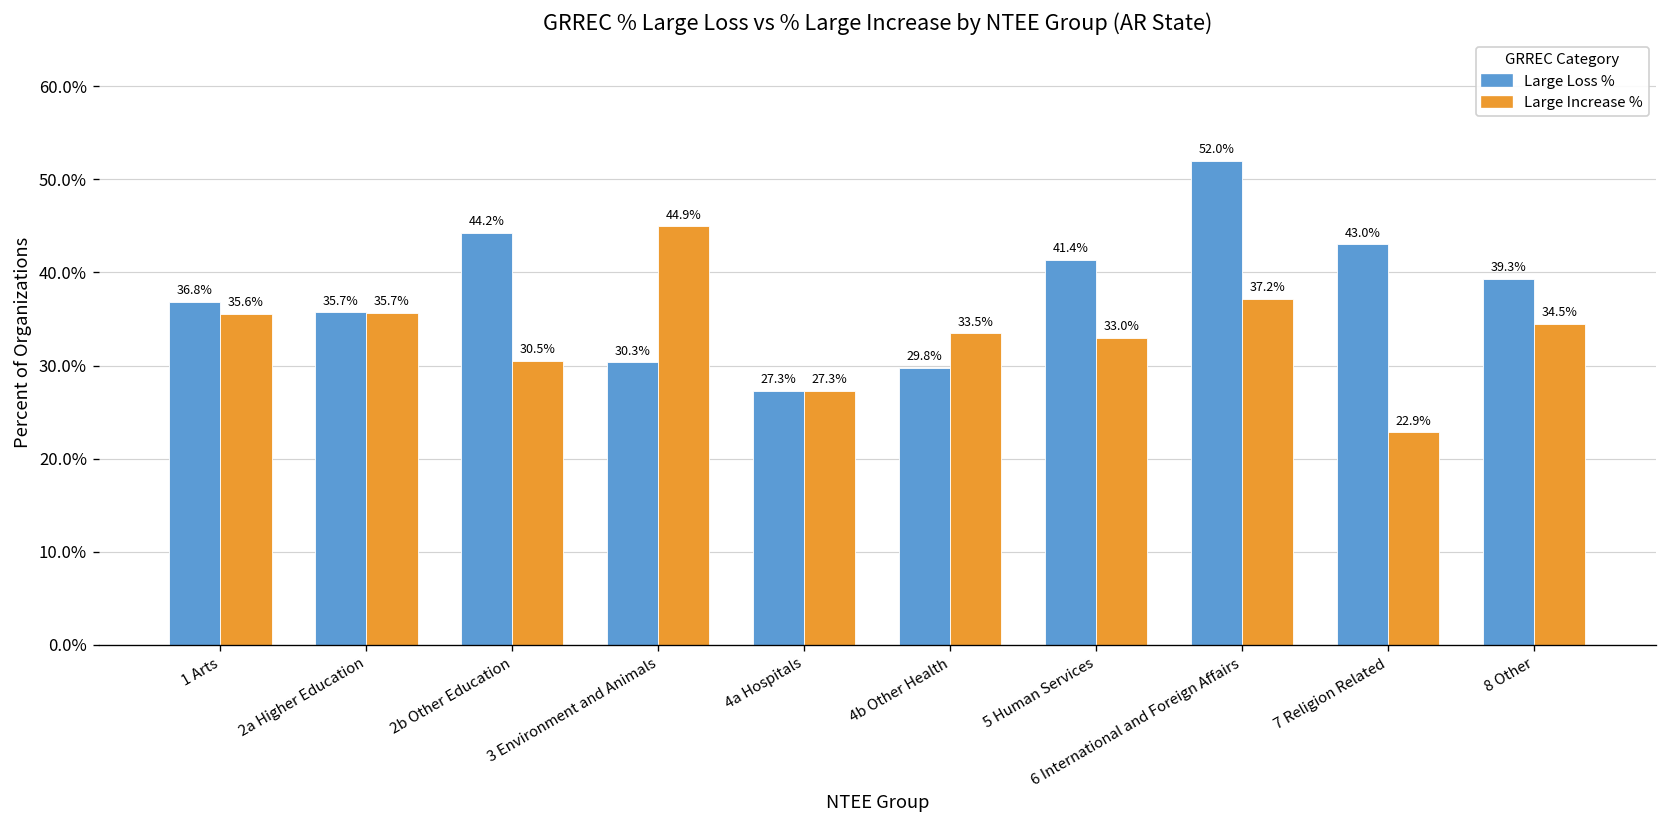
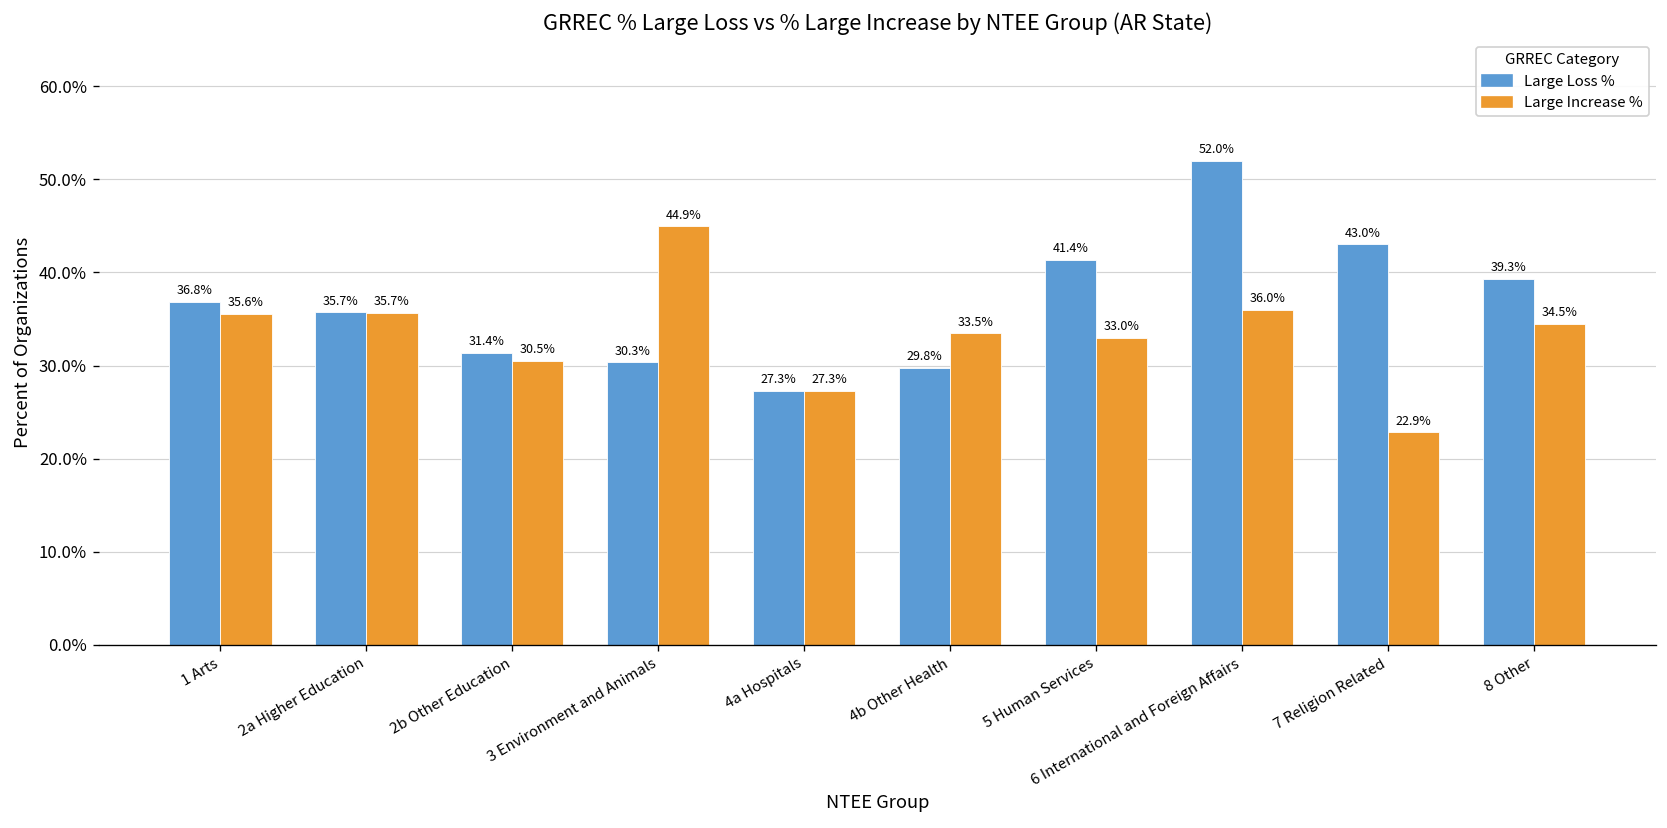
Large Loss %, 2b Other Education: 44.2% -> 31.4%
Large Increase %, 6 International and Foreign Affairs: 37.2% -> 36.0%
